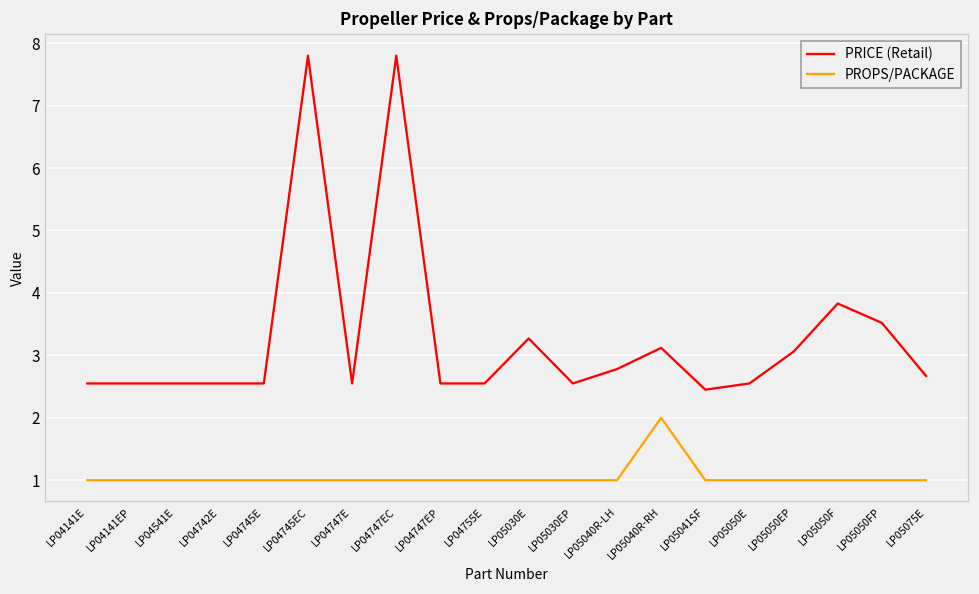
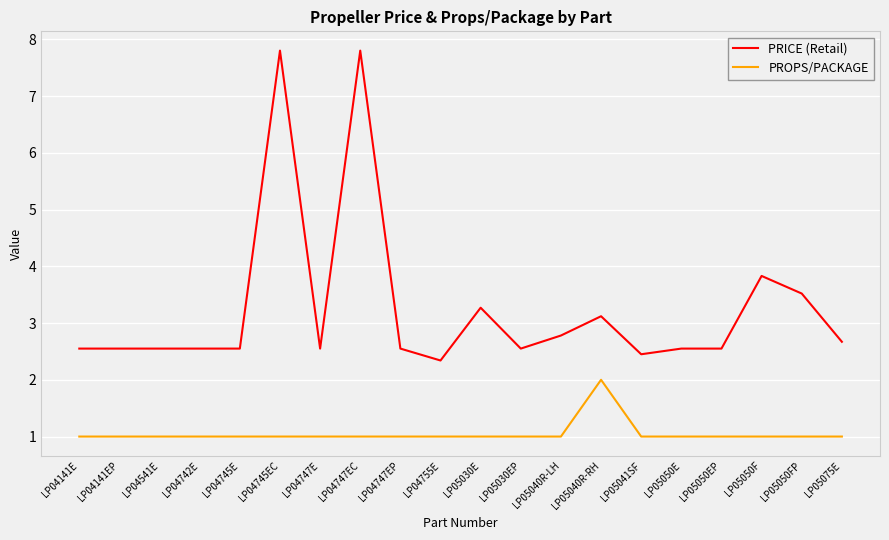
PRICE (Retail), LP04755E: 2.6 -> 2.3
PRICE (Retail), LP05050EP: 3.1 -> 2.6
